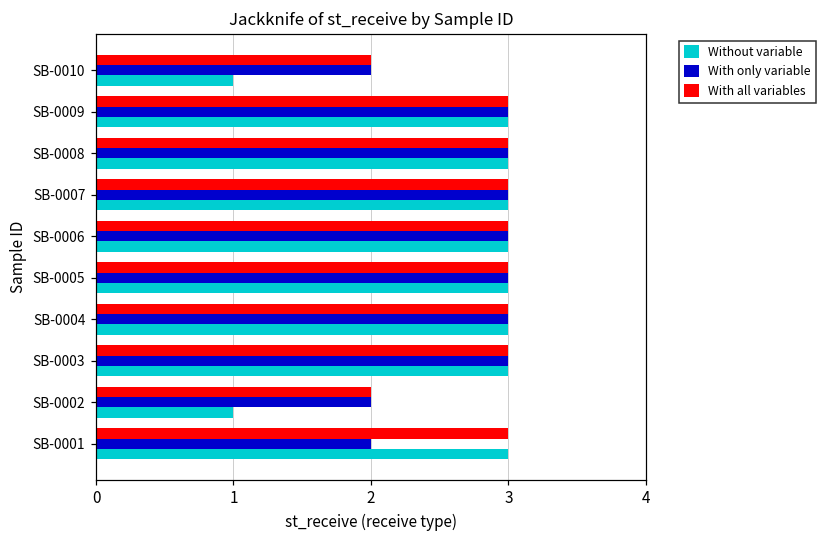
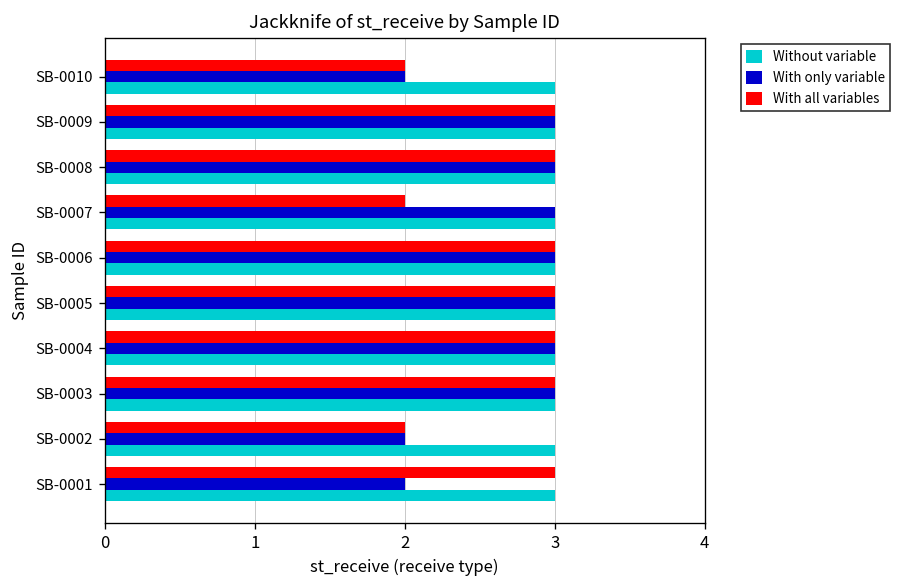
Without variable, SB-0010: 1 -> 3
With all variables, SB-0007: 3 -> 2
Without variable, SB-0002: 1 -> 3
